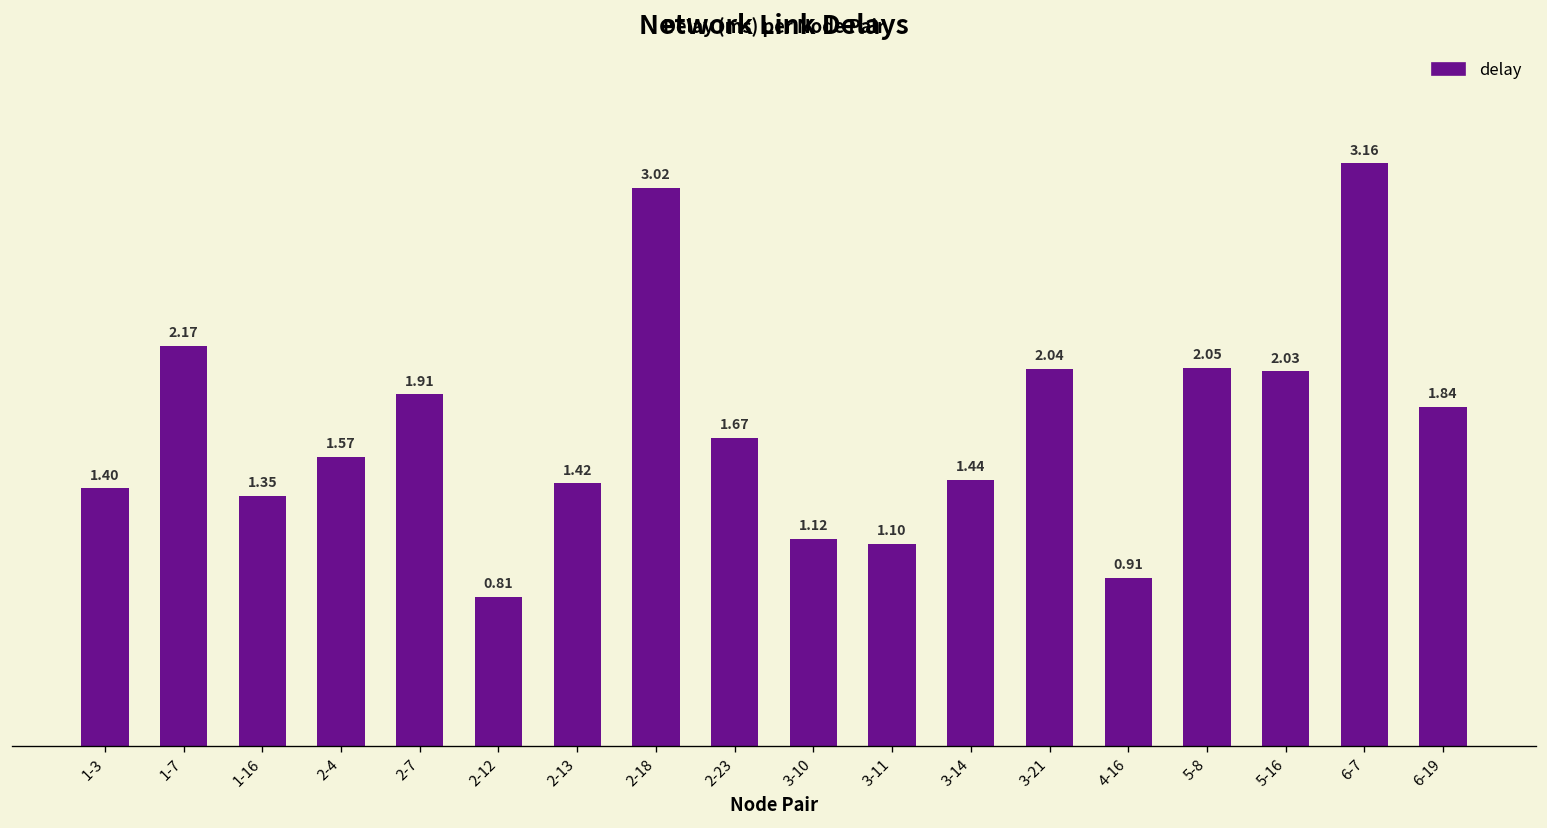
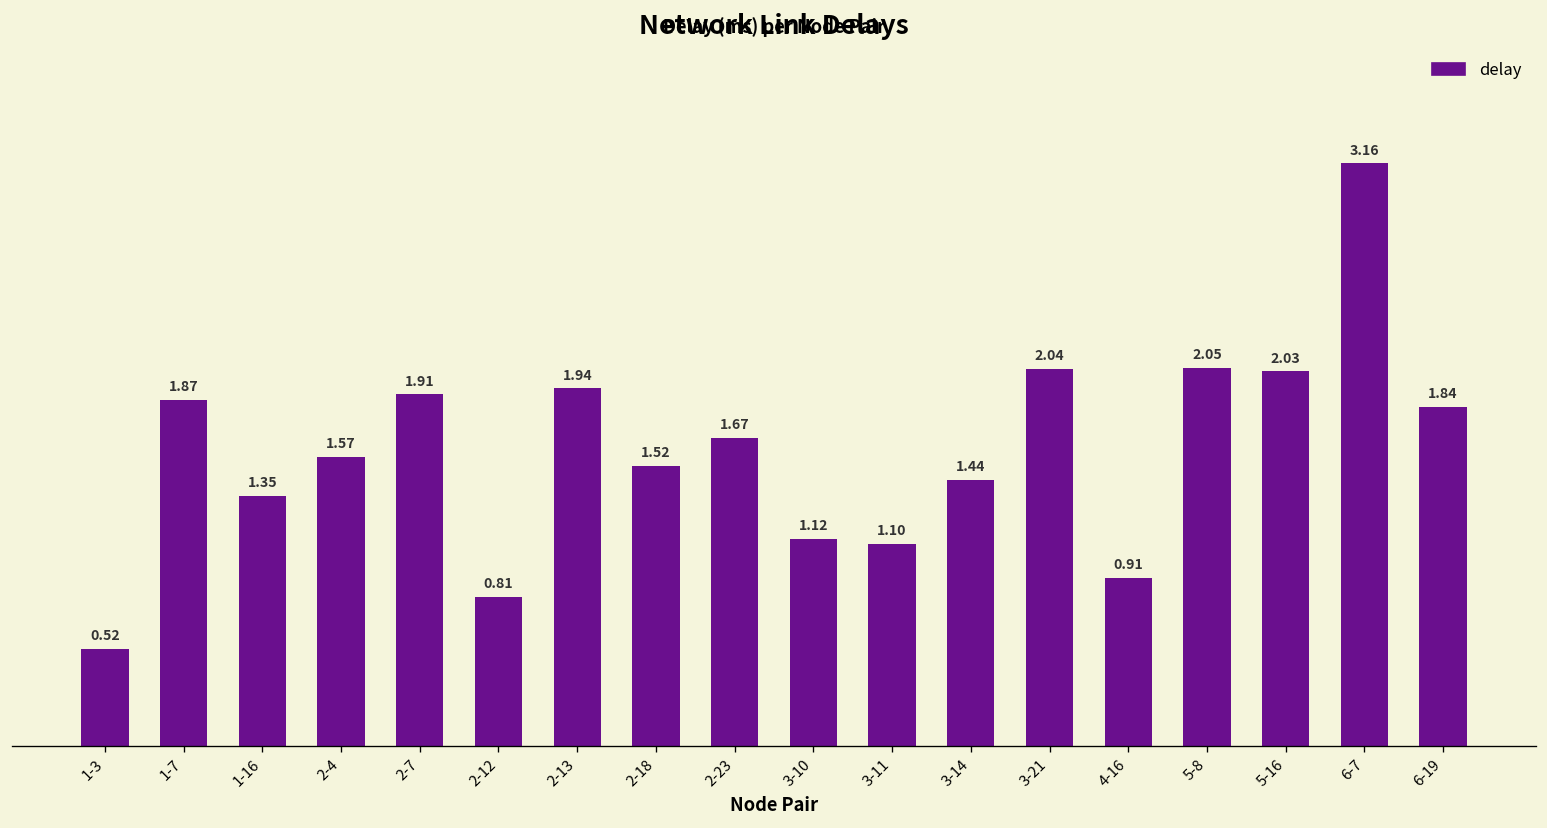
1-3: 1.40 -> 0.52
1-7: 2.17 -> 1.87
2-13: 1.42 -> 1.94
2-18: 3.02 -> 1.52
